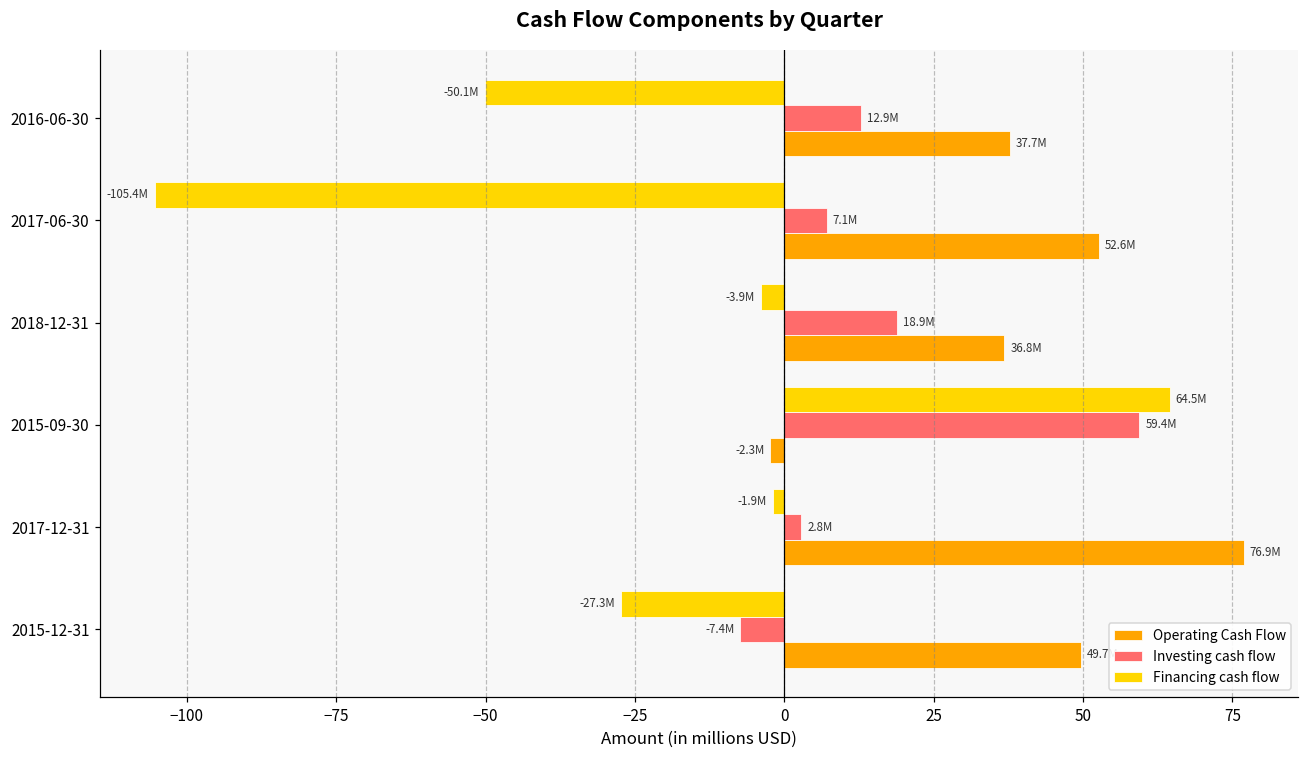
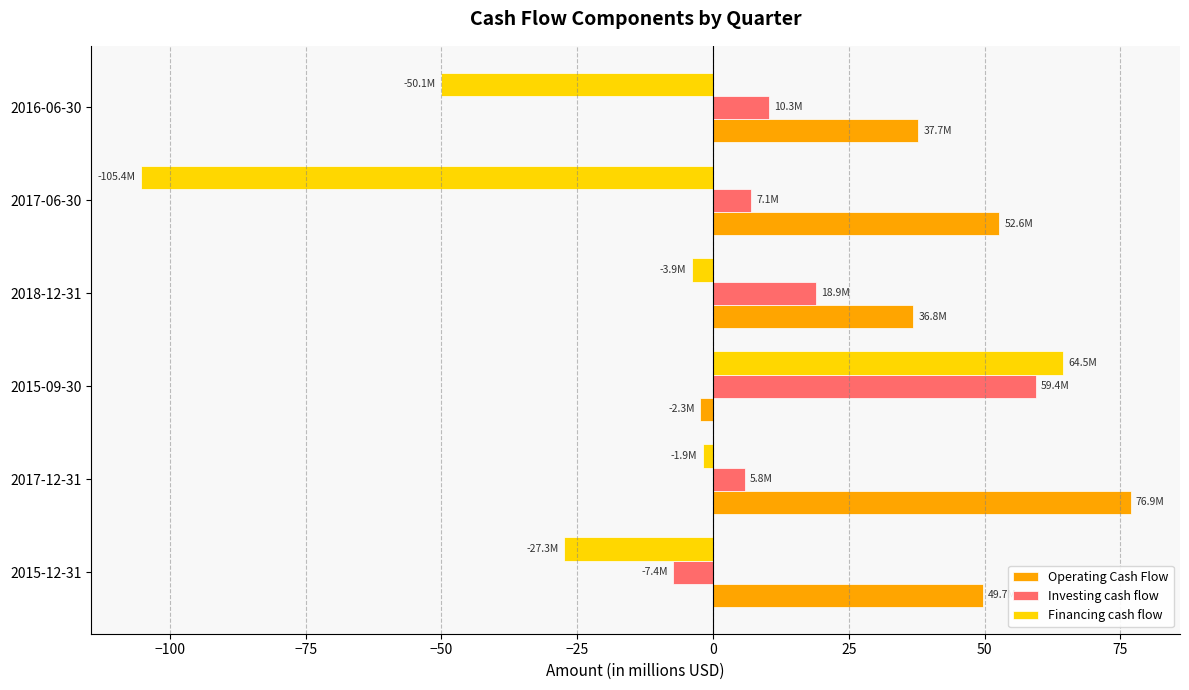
Investing cash flow, 2016-06-30: 12.9M -> 10.3M
Investing cash flow, 2017-12-31: 2.8M -> 5.8M
